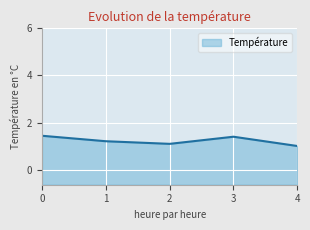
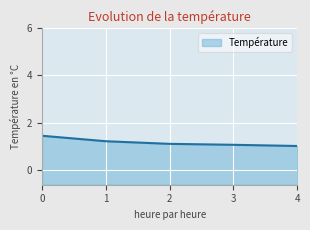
3: 1.4 -> 1.1
